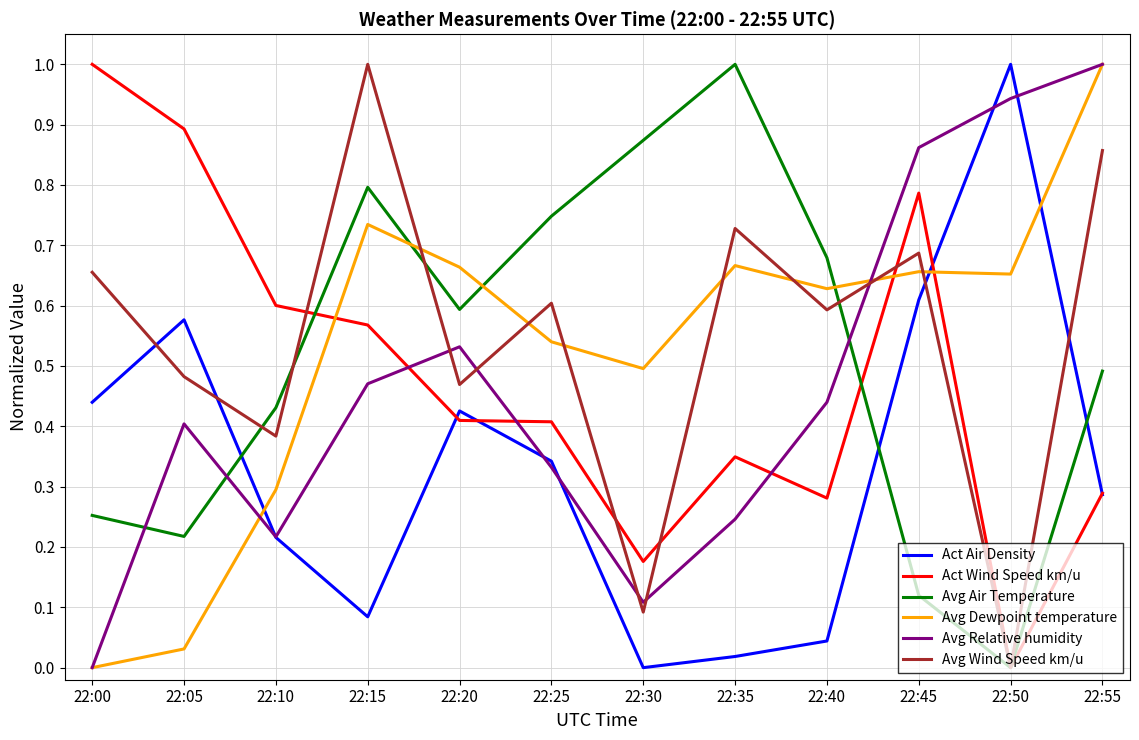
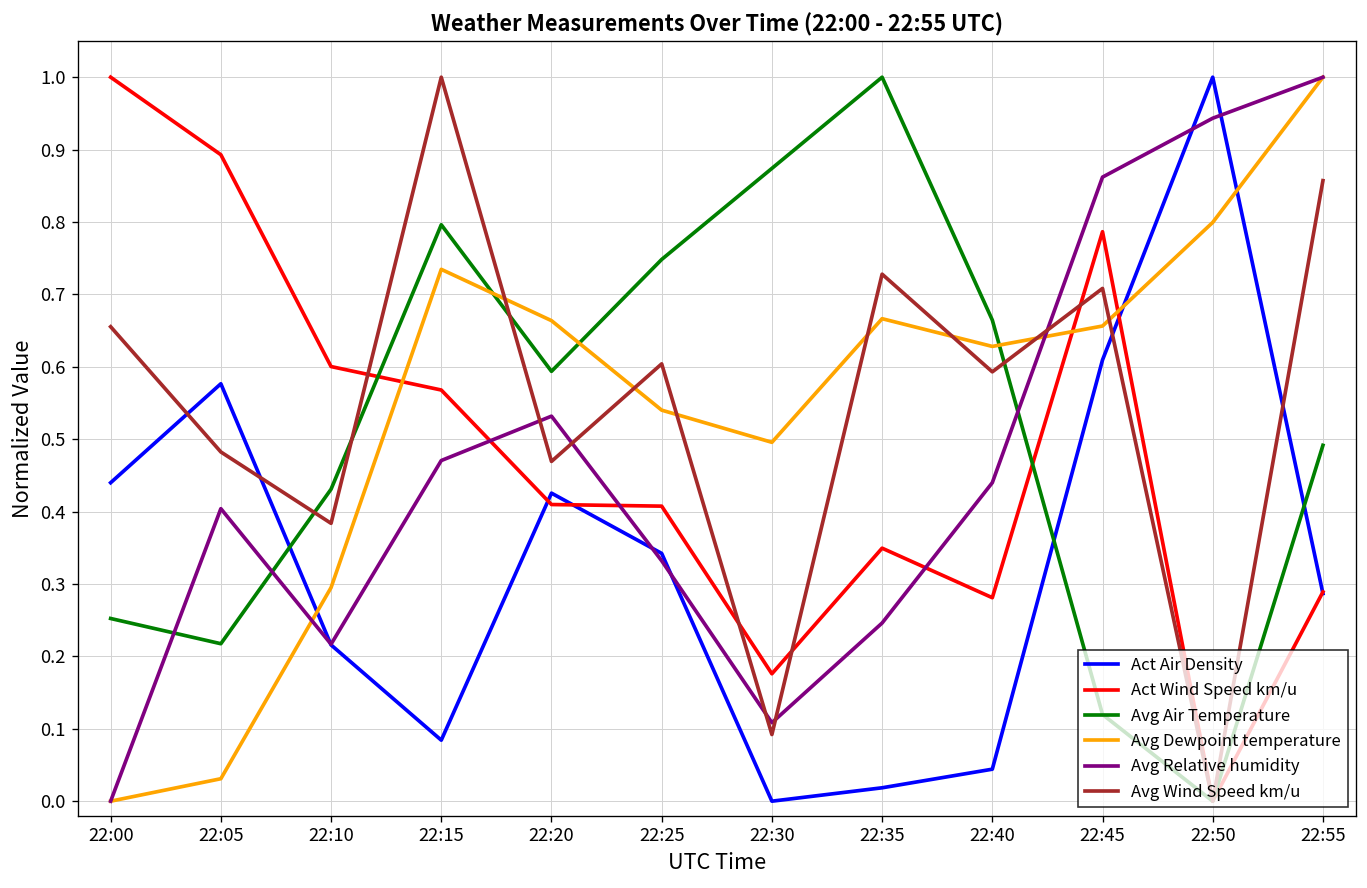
Avg Air Temperature, 22:40: 0.68 -> 0.66
Avg Wind Speed km/u, 22:45: 0.69 -> 0.71
Avg Dewpoint temperature, 22:50: 0.65 -> 0.80
